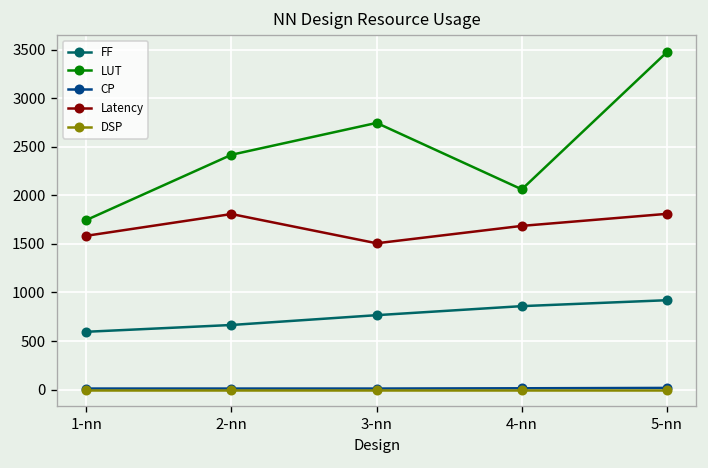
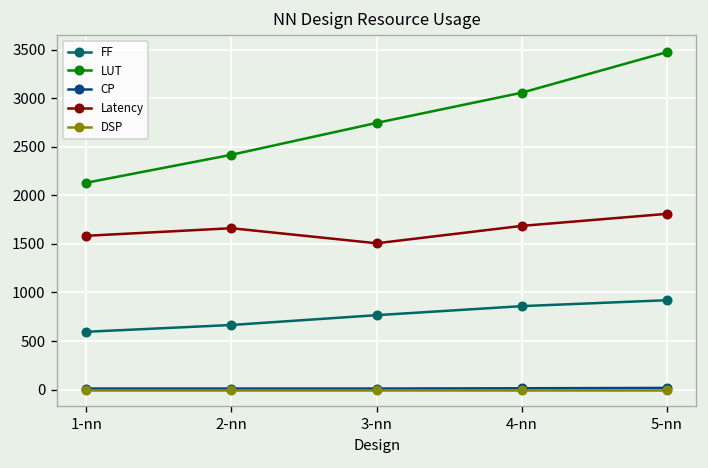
LUT, 1-nn: 1700 -> 2100
Latency, 2-nn: 1800 -> 1700
LUT, 4-nn: 2100 -> 3100
